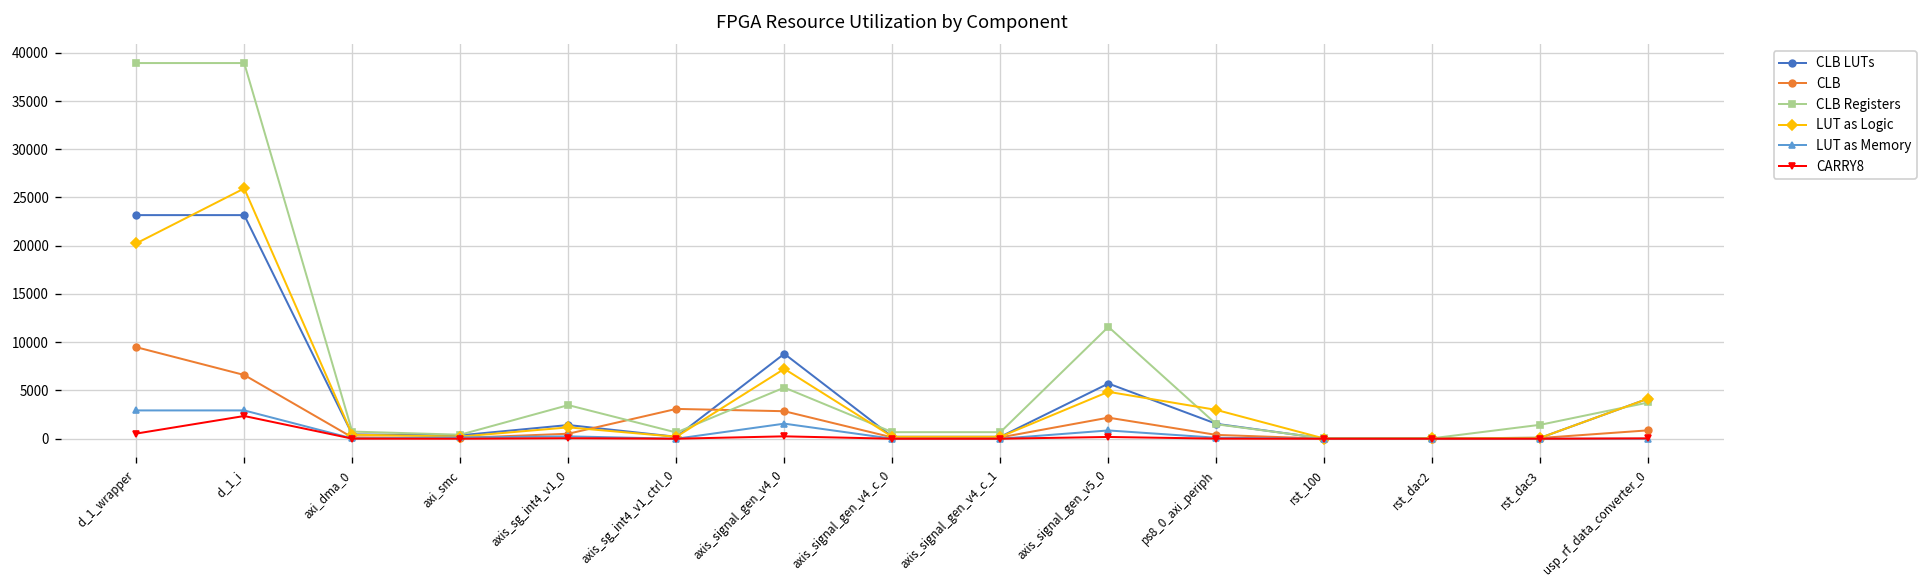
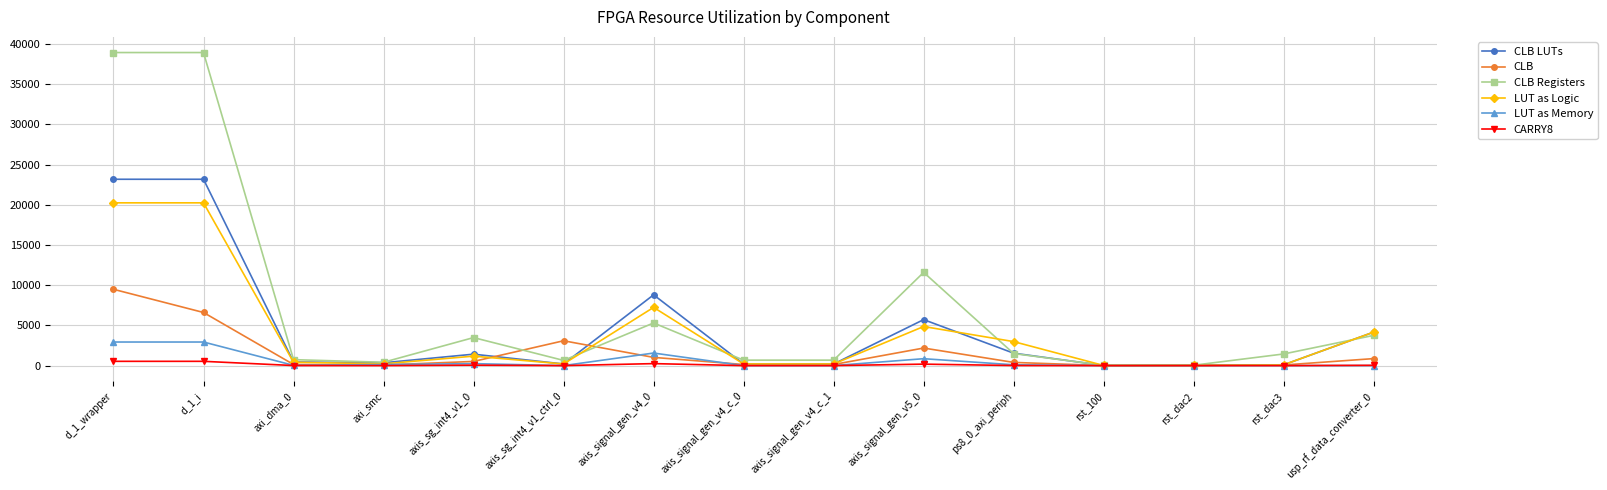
LUT as Logic, d_1_i: 26000 -> 20000
CARRY8, d_1_i: 2000 -> 1000
CLB, axis_signal_gen_v4_0: 3000 -> 1000
